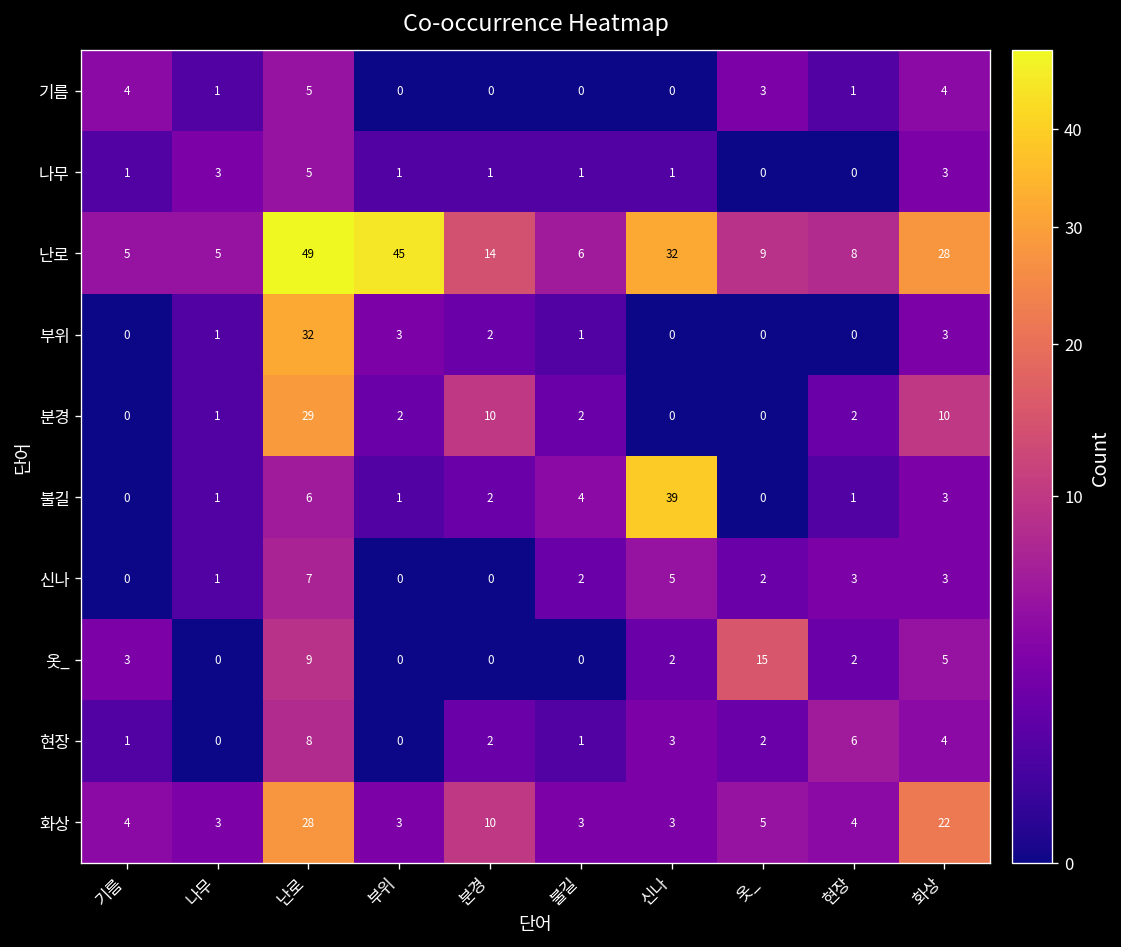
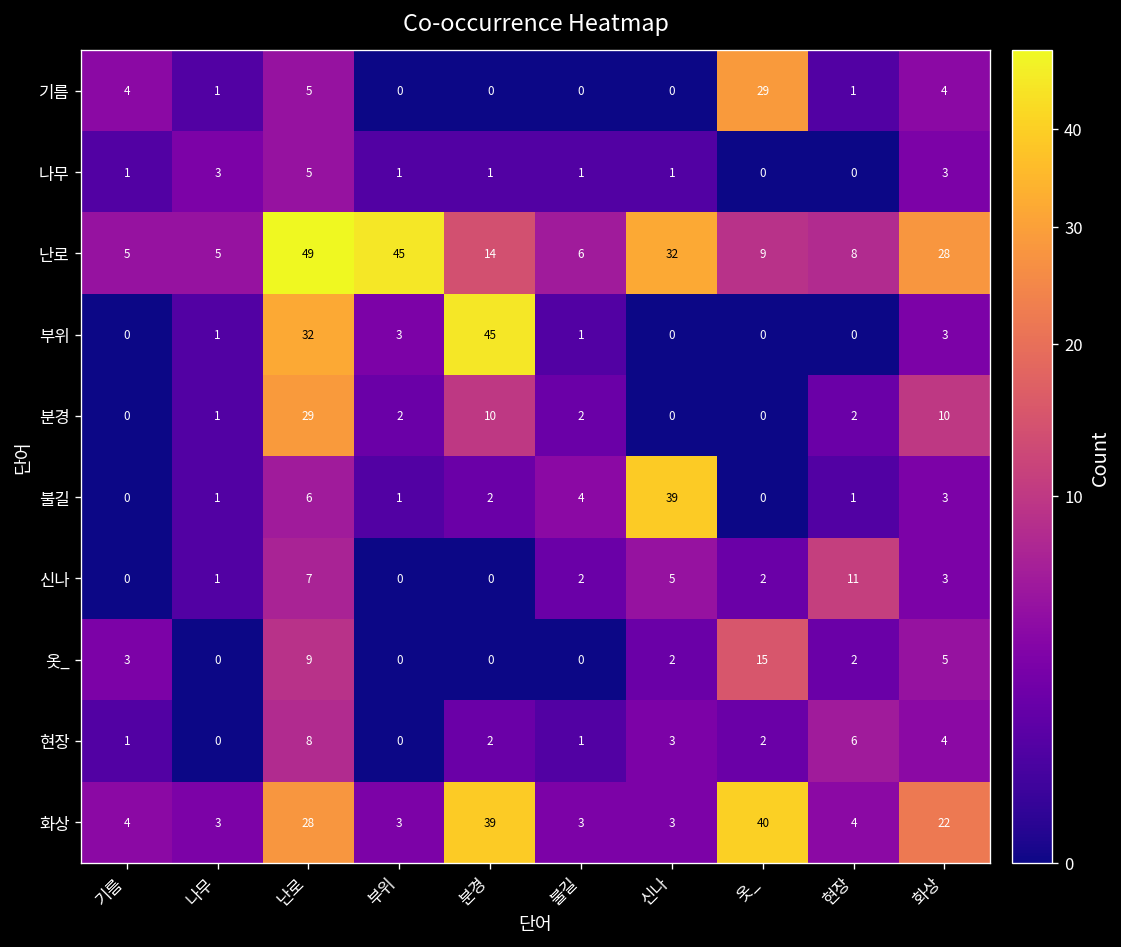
기름, 옷_: 3 -> 29
부위, 분경: 2 -> 45
신나, 현장: 3 -> 11
화상, 분경: 10 -> 39
화상, 옷_: 5 -> 40
